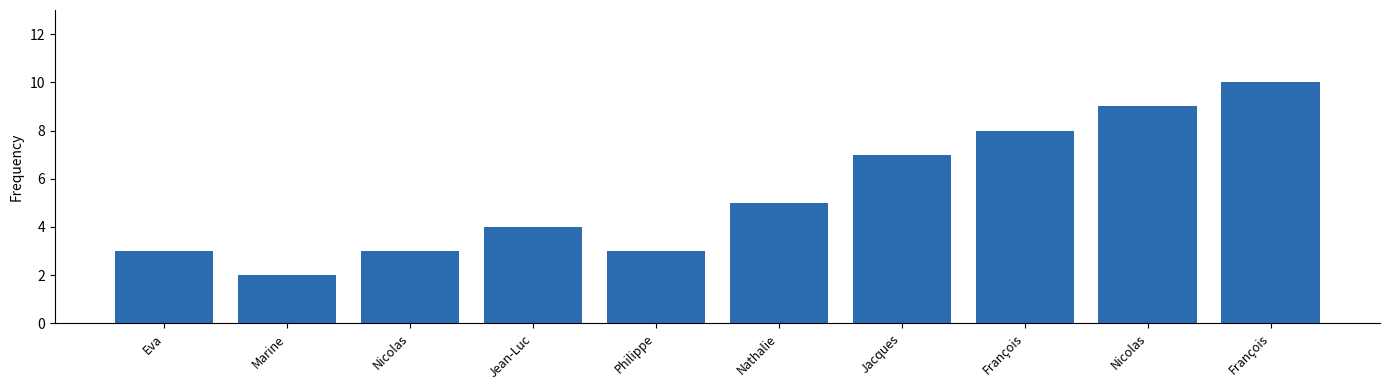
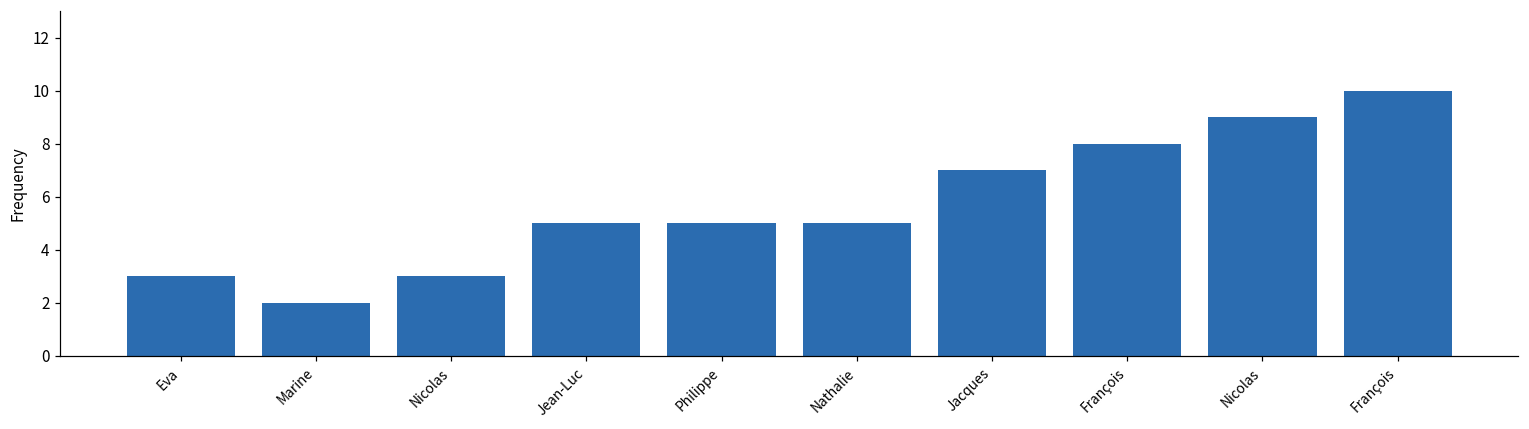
Jean-Luc: 4 -> 5
Philippe: 3 -> 5
